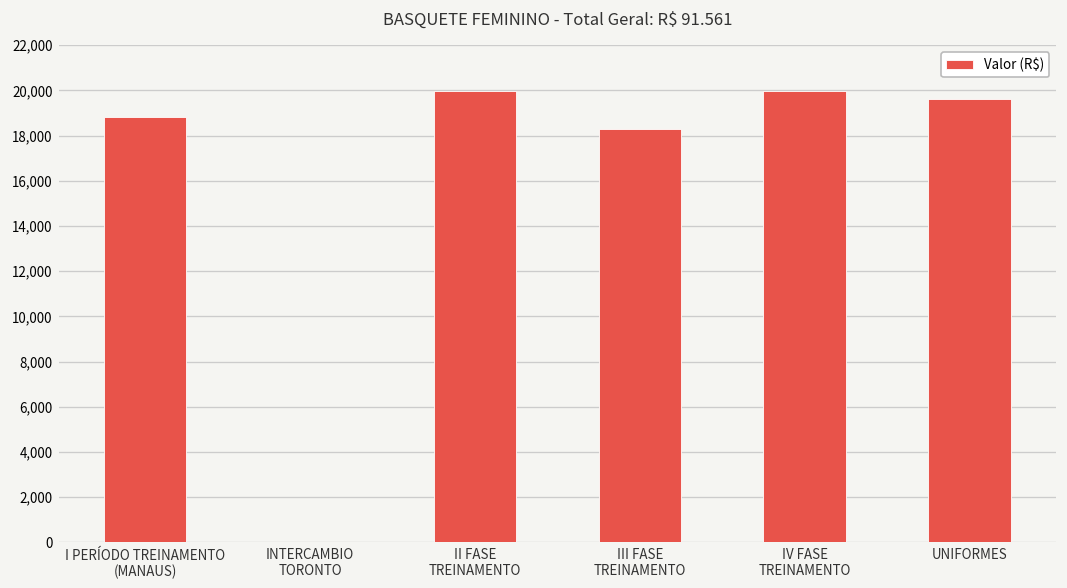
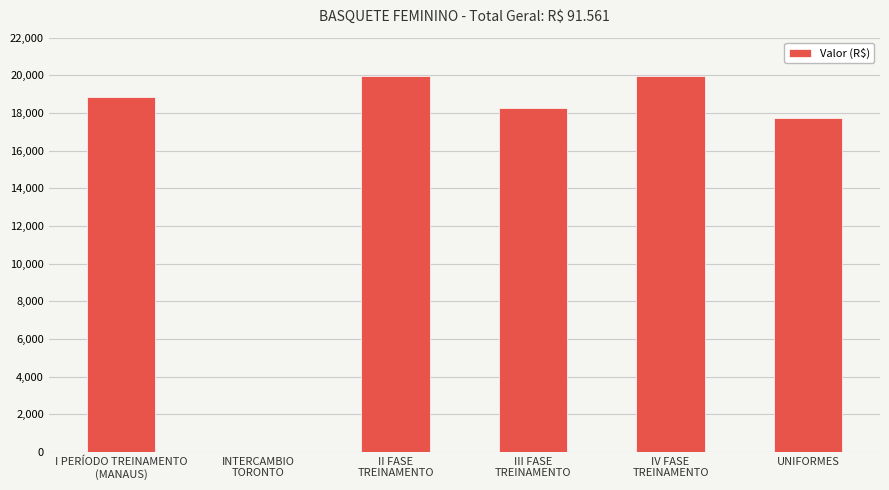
UNIFORMES: 19,600 -> 17,800
